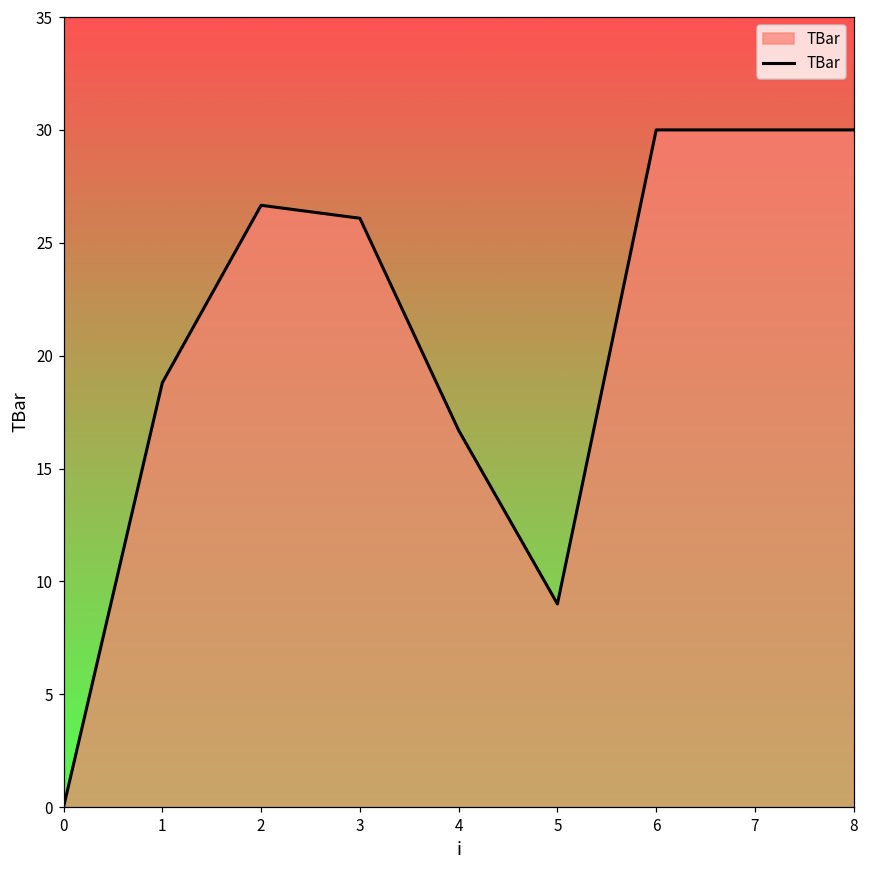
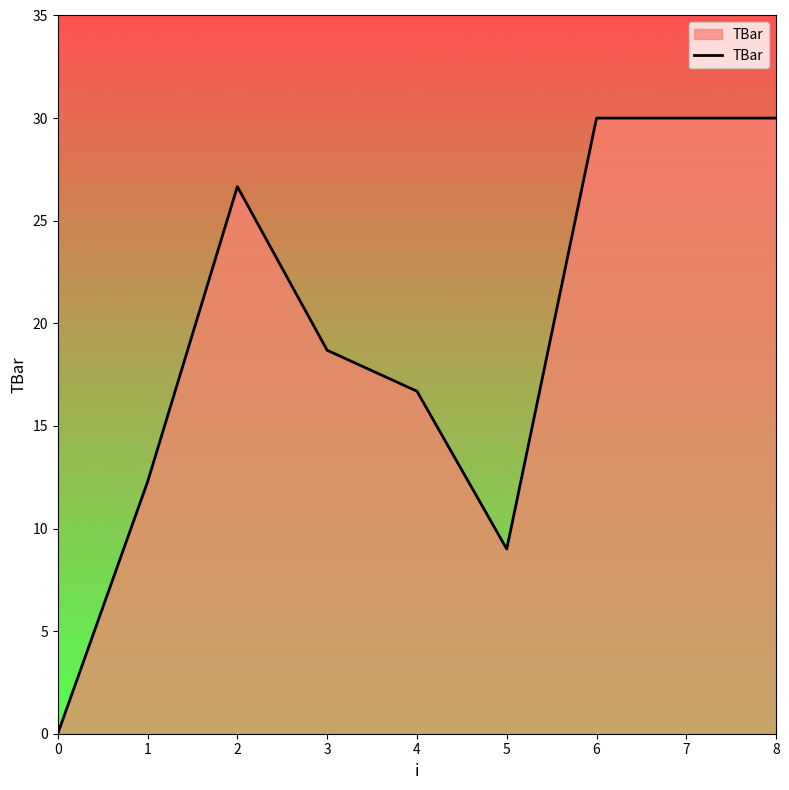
1: 18.8 -> 12.3
3: 26.1 -> 18.7
